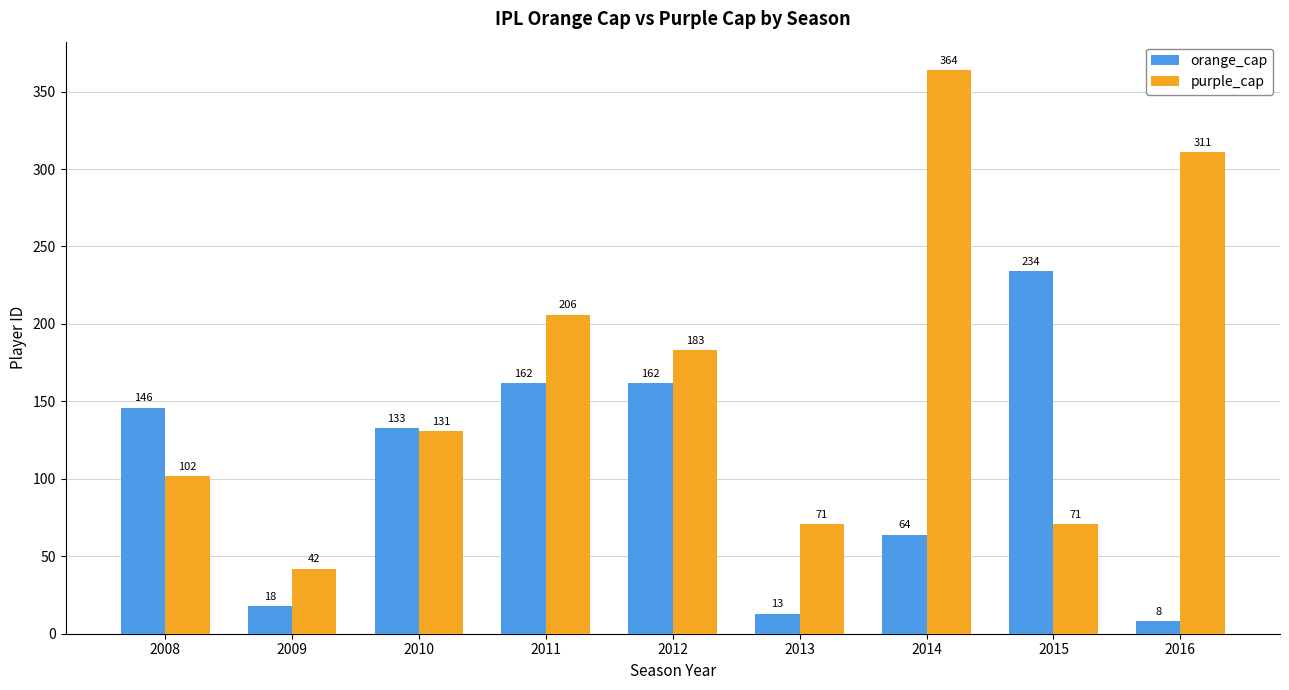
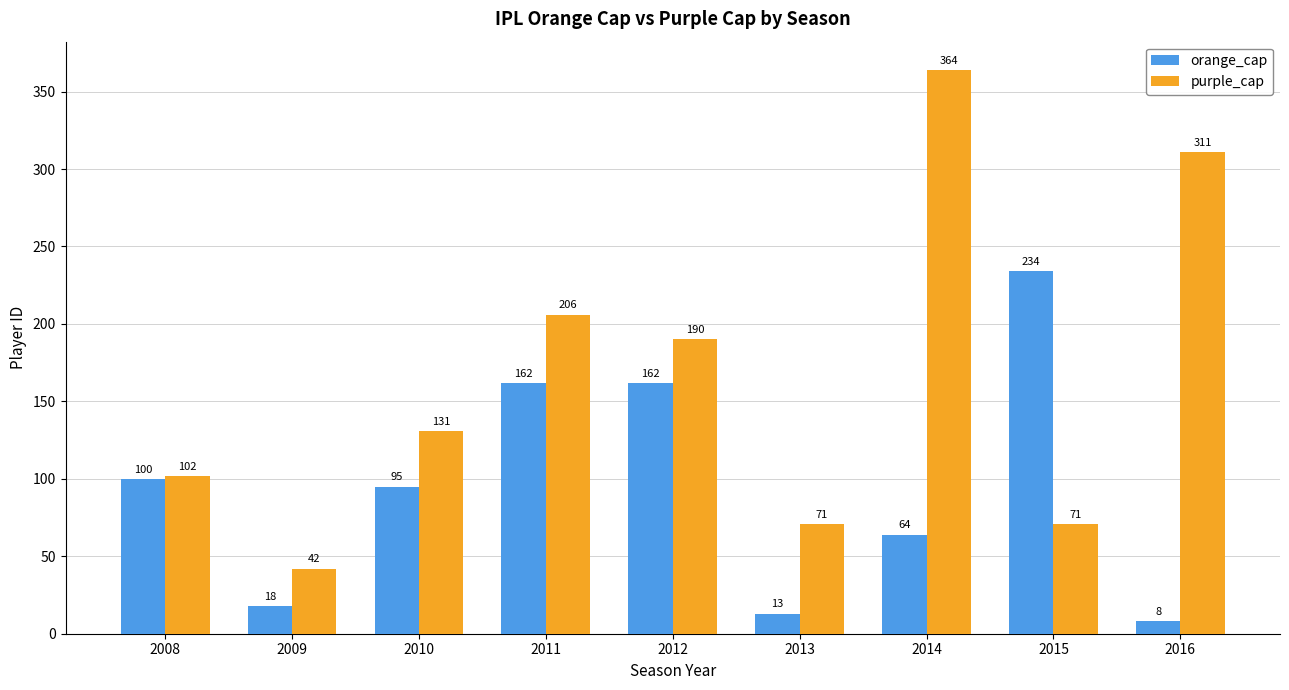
orange_cap, 2008: 146 -> 100
orange_cap, 2010: 133 -> 95
purple_cap, 2012: 183 -> 190
